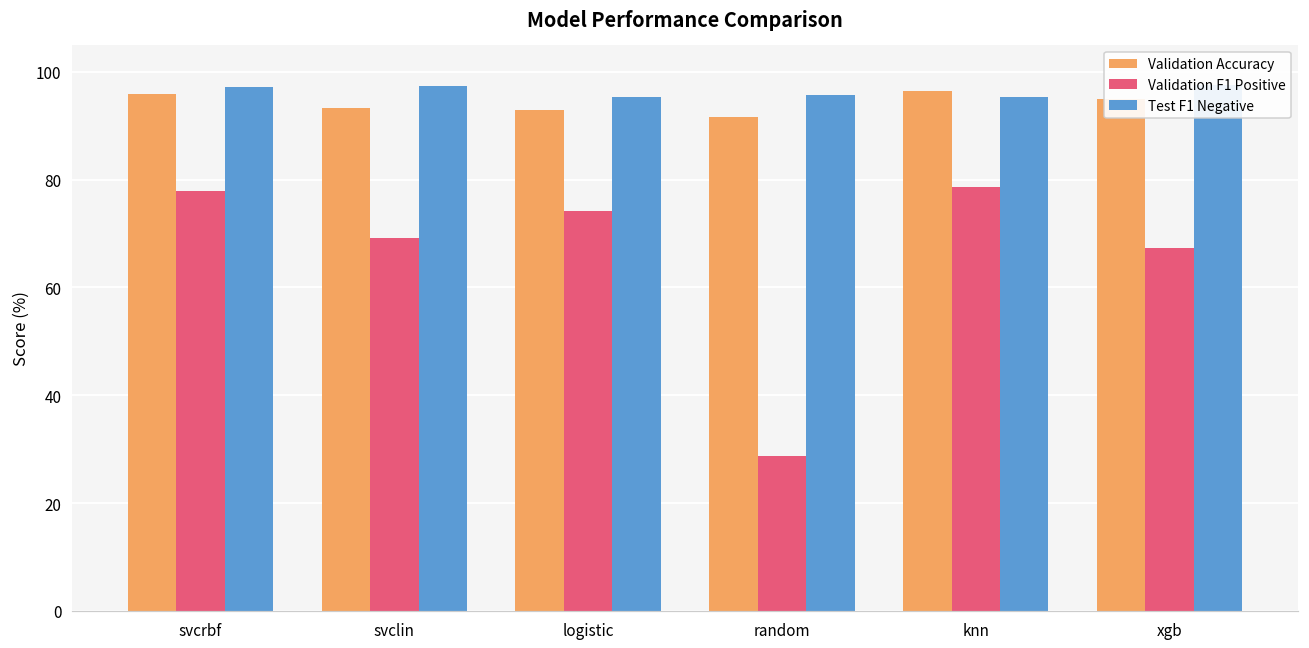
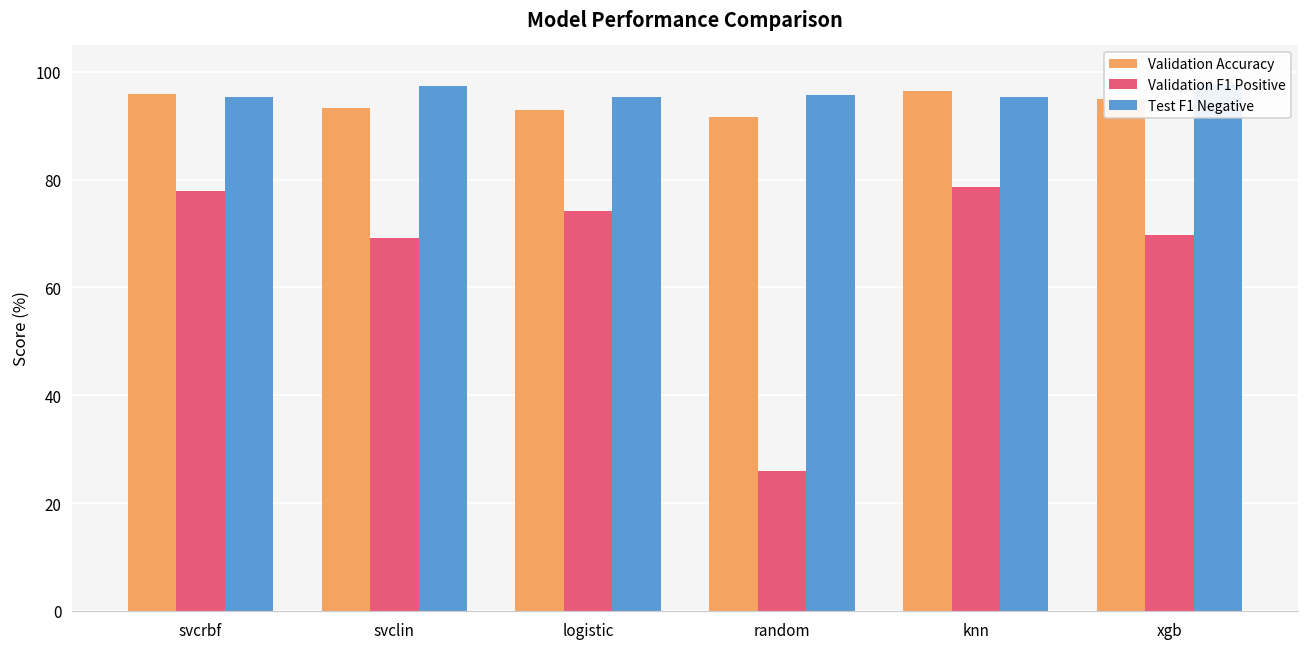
Test F1 Negative, svcrbf: 97 -> 95
Validation F1 Positive, random: 29 -> 26
Validation F1 Positive, xgb: 67 -> 70
